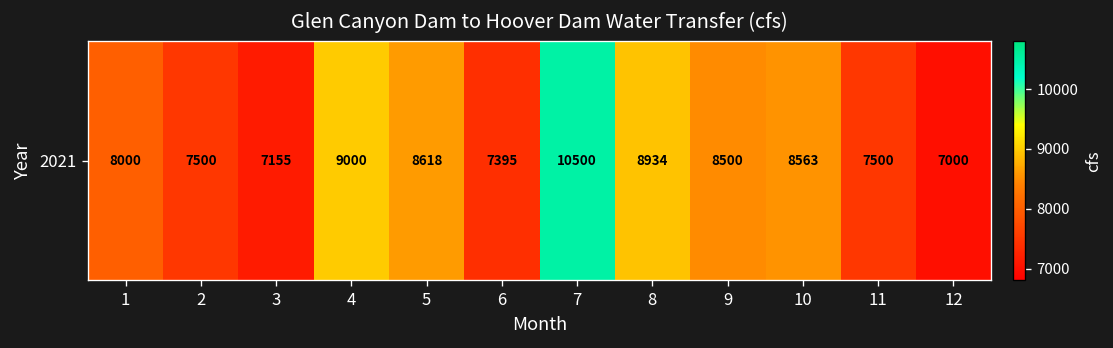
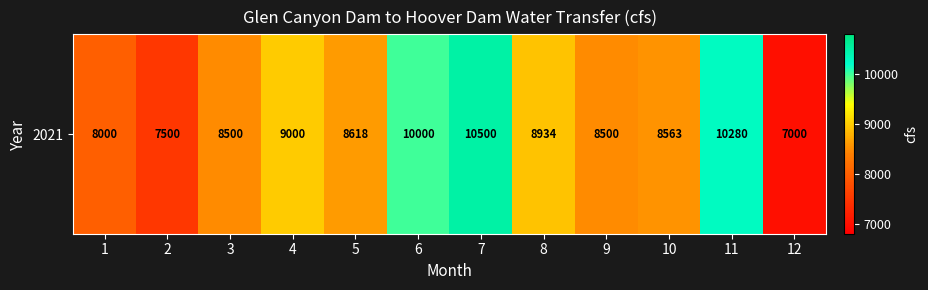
2021, 3: 7155 -> 8500
2021, 6: 7395 -> 10000
2021, 11: 7500 -> 10280
